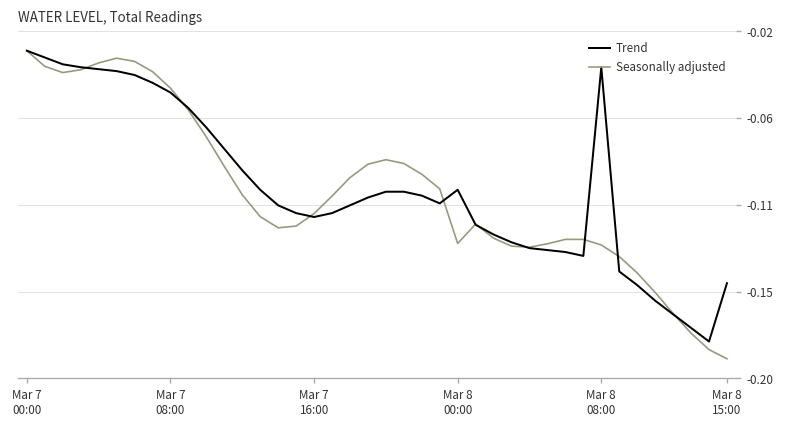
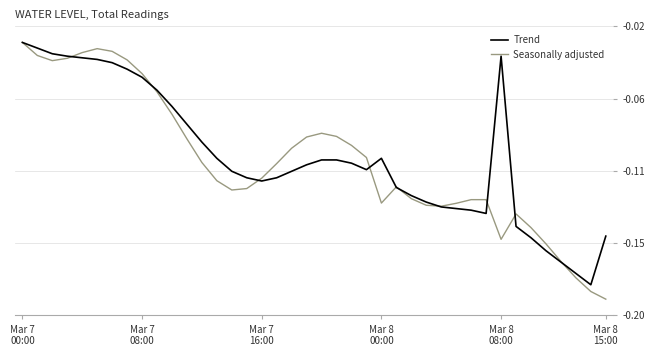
Seasonally adjusted, Mar 8 08:00: -0.128 -> -0.150
